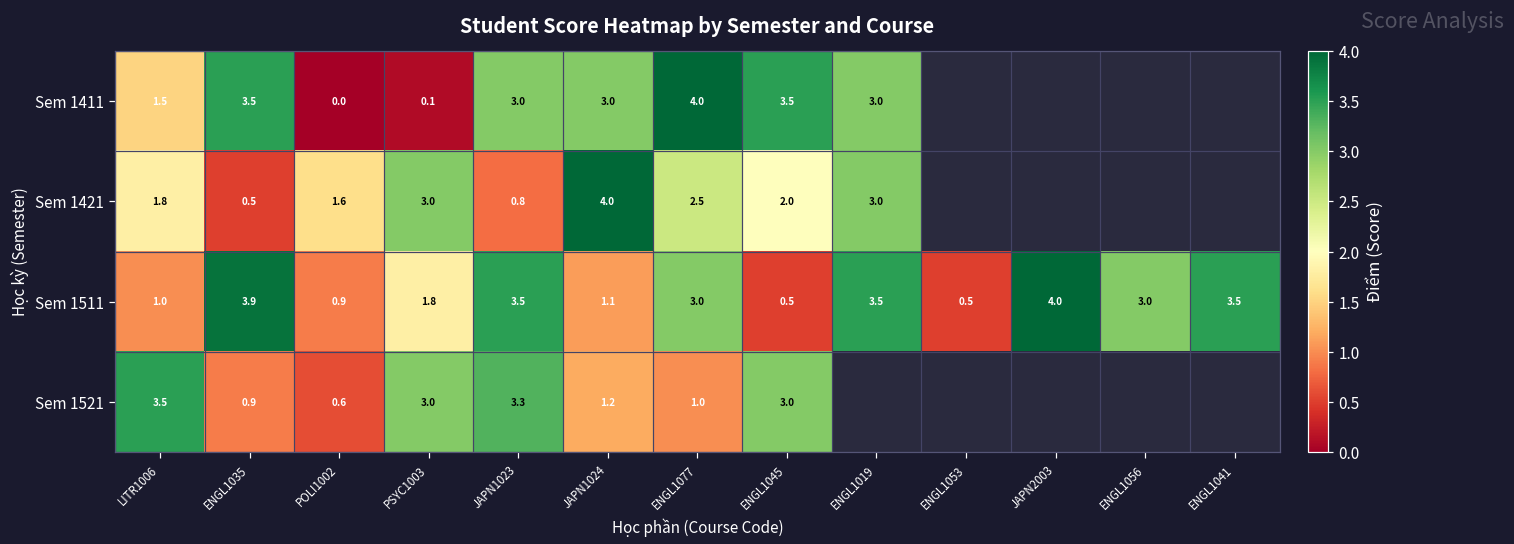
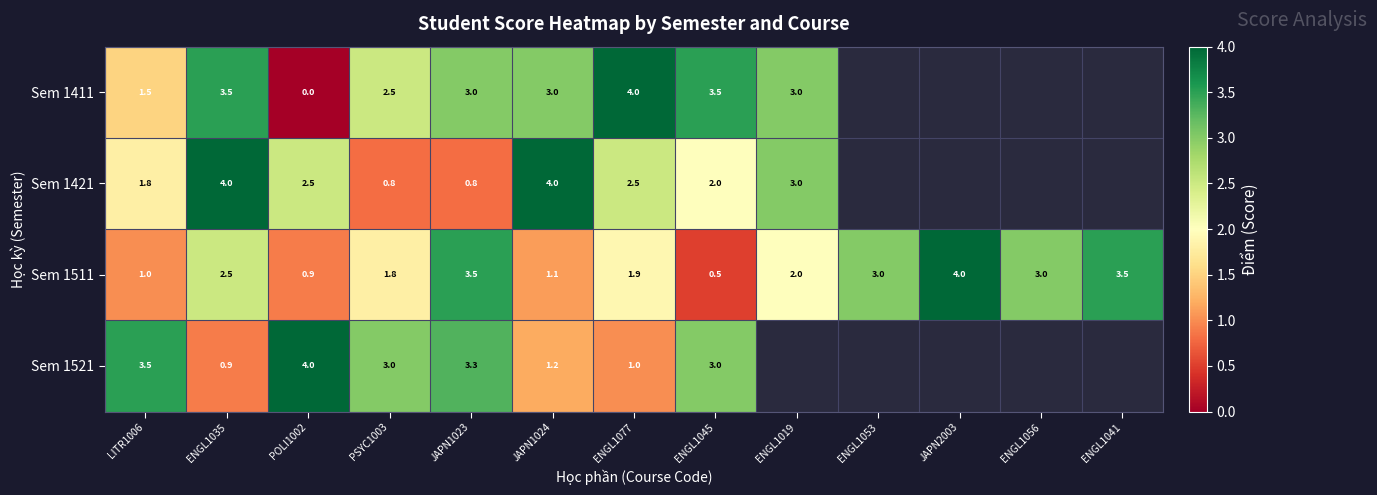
Sem 1411, PSYC1003: 0.1 -> 2.5
Sem 1421, ENGL1035: 0.5 -> 4.0
Sem 1421, POLI1002: 1.6 -> 2.5
Sem 1421, PSYC1003: 3.0 -> 0.8
Sem 1511, ENGL1035: 3.9 -> 2.5
Sem 1511, ENGL1077: 3.0 -> 1.9
Sem 1511, ENGL1019: 3.5 -> 2.0
Sem 1511, ENGL1053: 0.5 -> 3.0
Sem 1521, POLI1002: 0.6 -> 4.0
